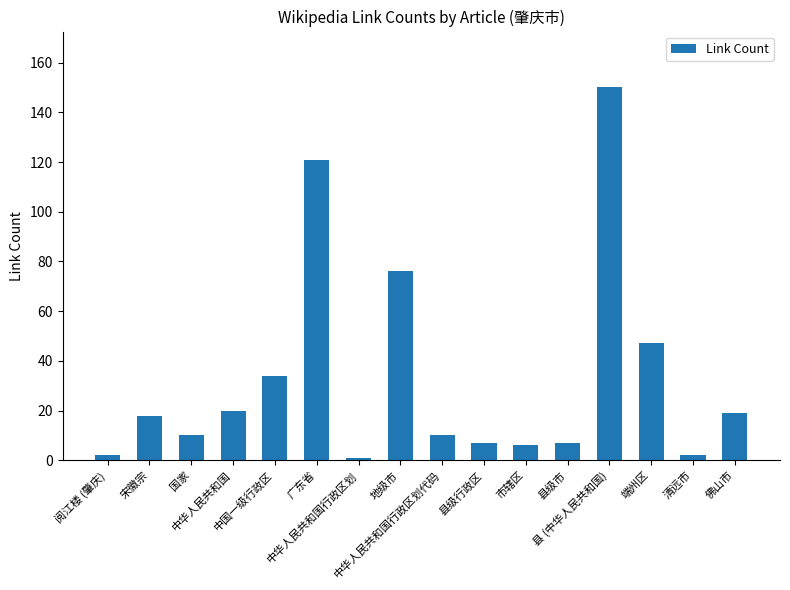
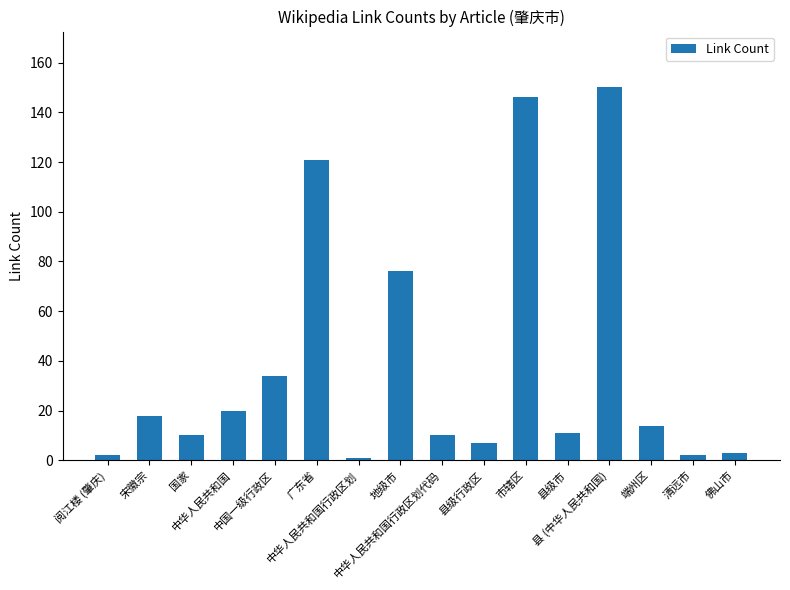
市辖区: 6 -> 146
县级市: 7 -> 11
端州区: 47 -> 14
佛山市: 19 -> 3
